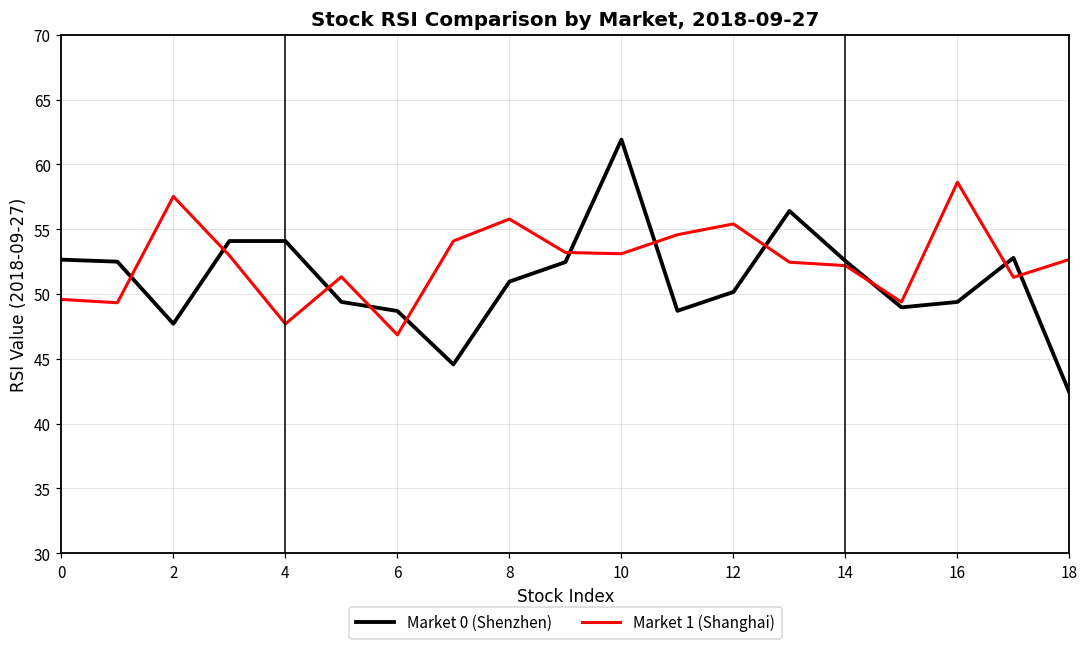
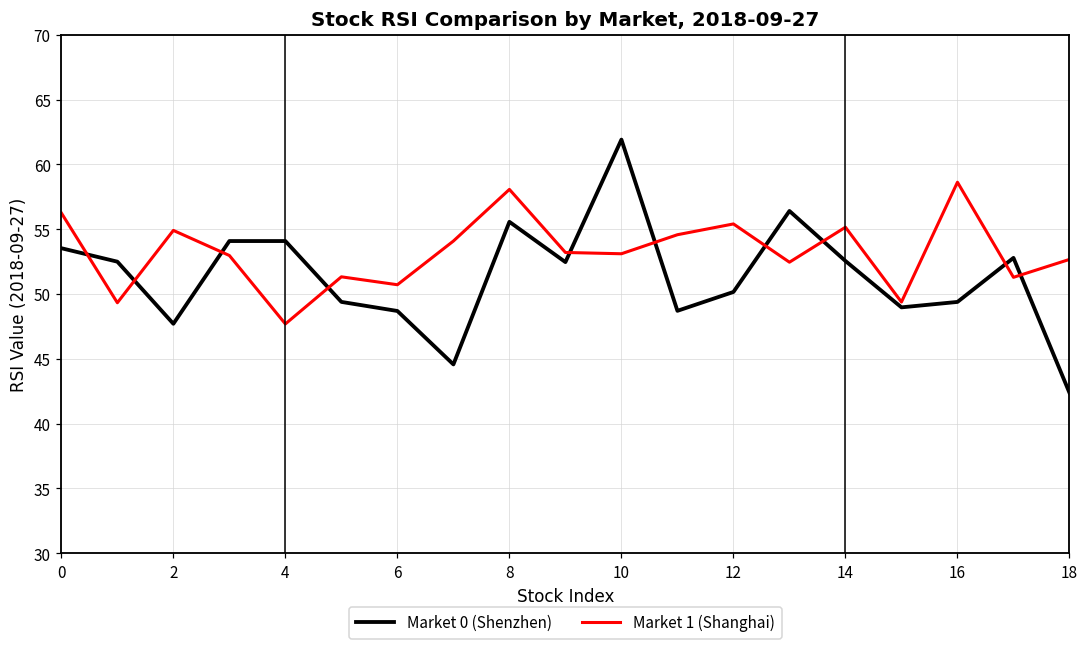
Market 0 (Shenzhen), 0: 52.6 -> 53.5
Market 1 (Shanghai), 0: 49.6 -> 56.3
Market 1 (Shanghai), 2: 57.5 -> 54.9
Market 1 (Shanghai), 6: 46.8 -> 50.7
Market 0 (Shenzhen), 8: 51.0 -> 55.6
Market 1 (Shanghai), 8: 55.8 -> 58.1
Market 1 (Shanghai), 14: 52.2 -> 55.1
